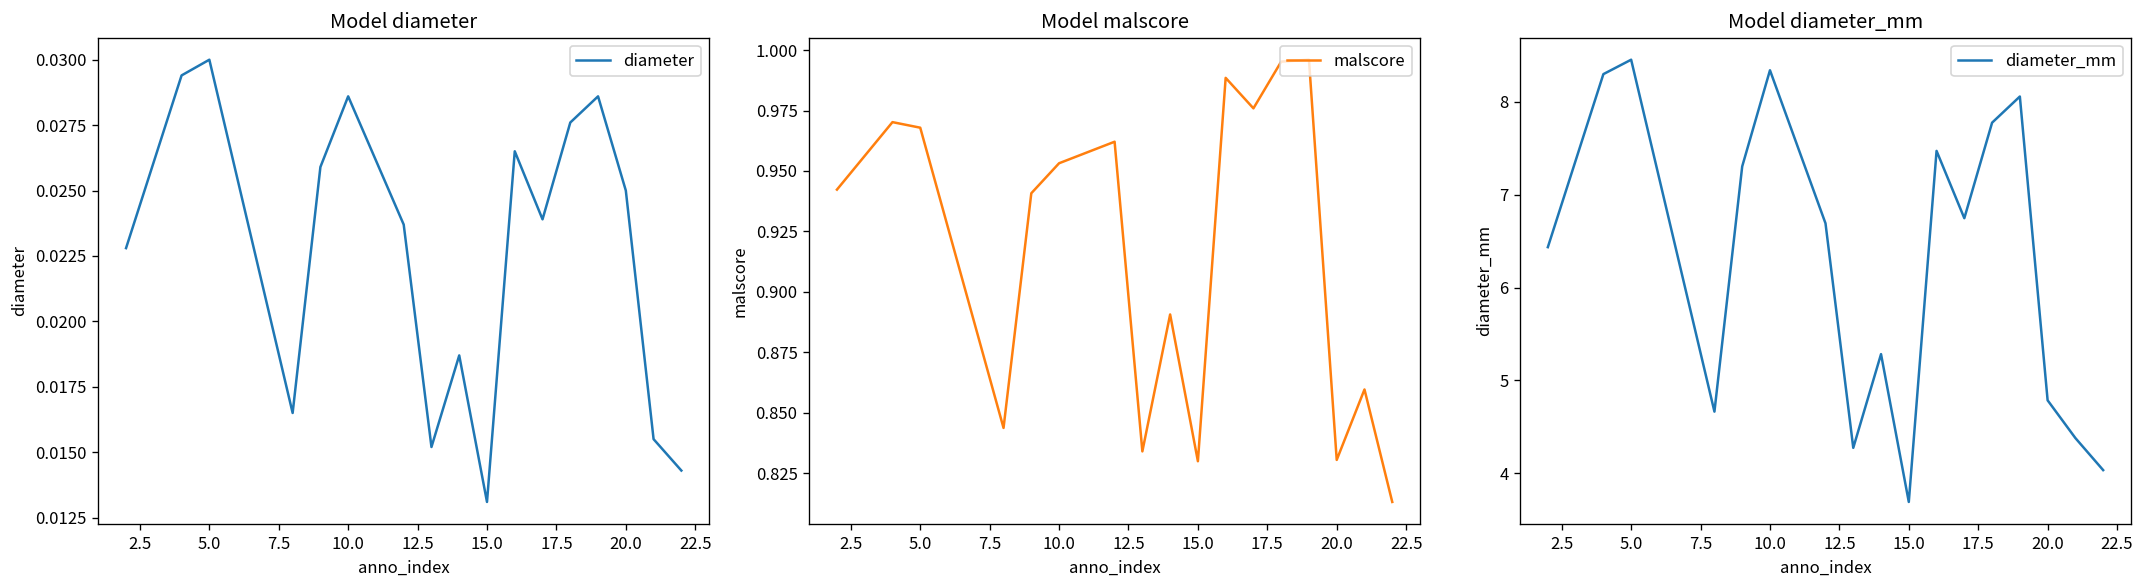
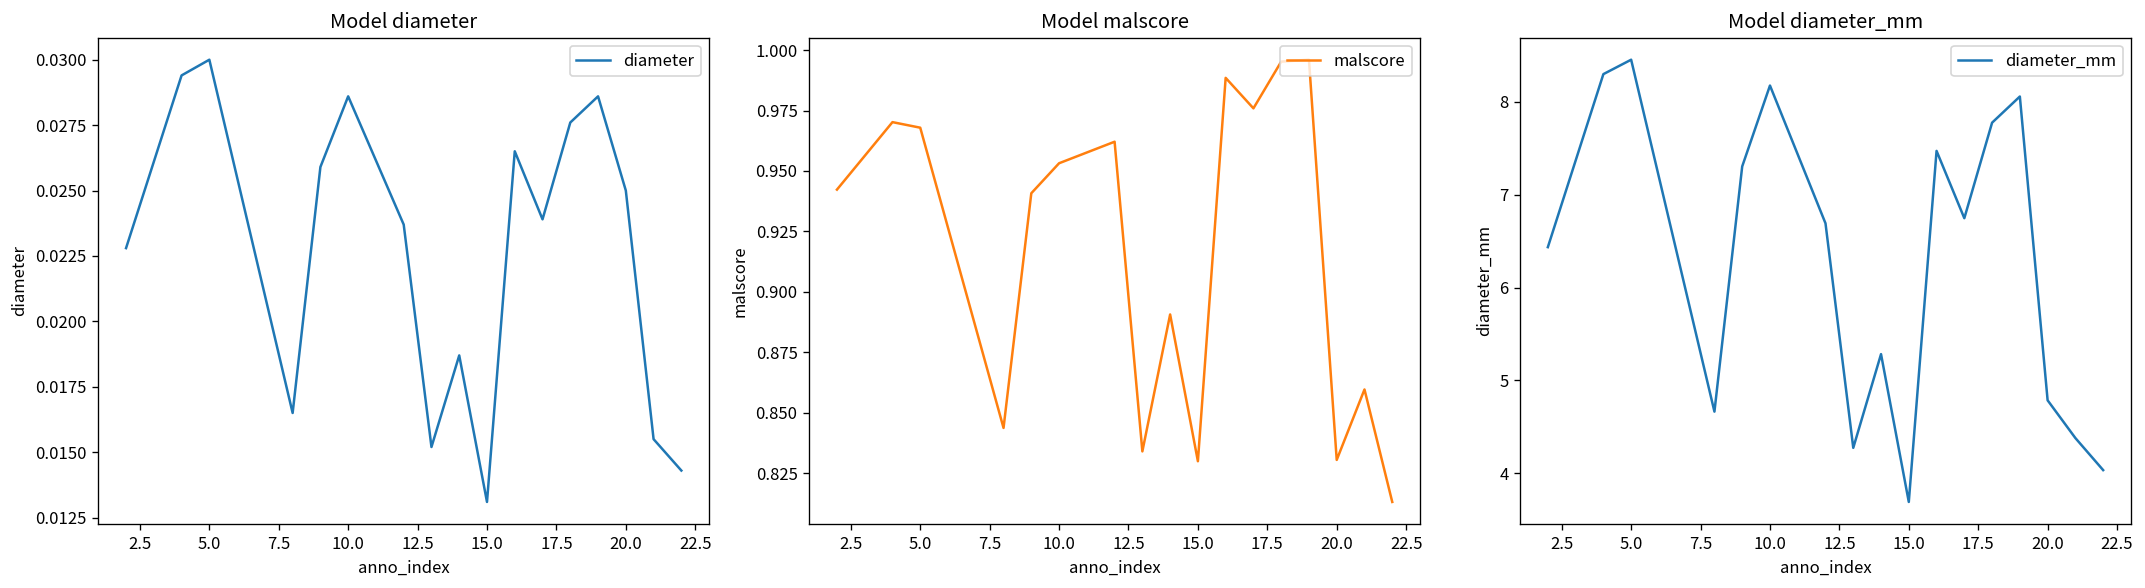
Model diameter_mm, 10.0: 8.3 -> 8.2
